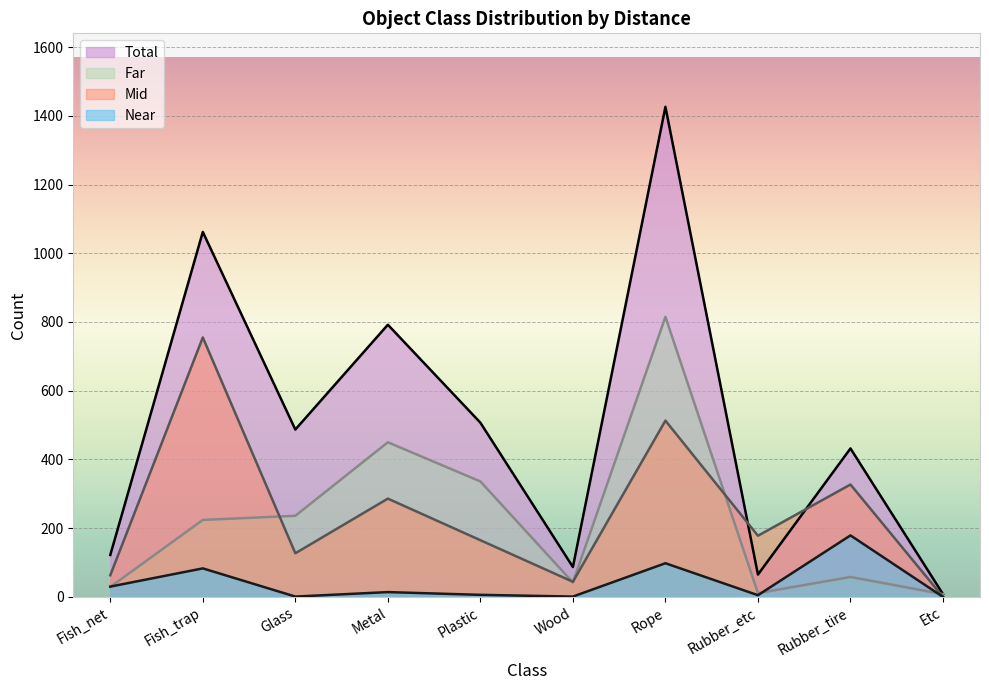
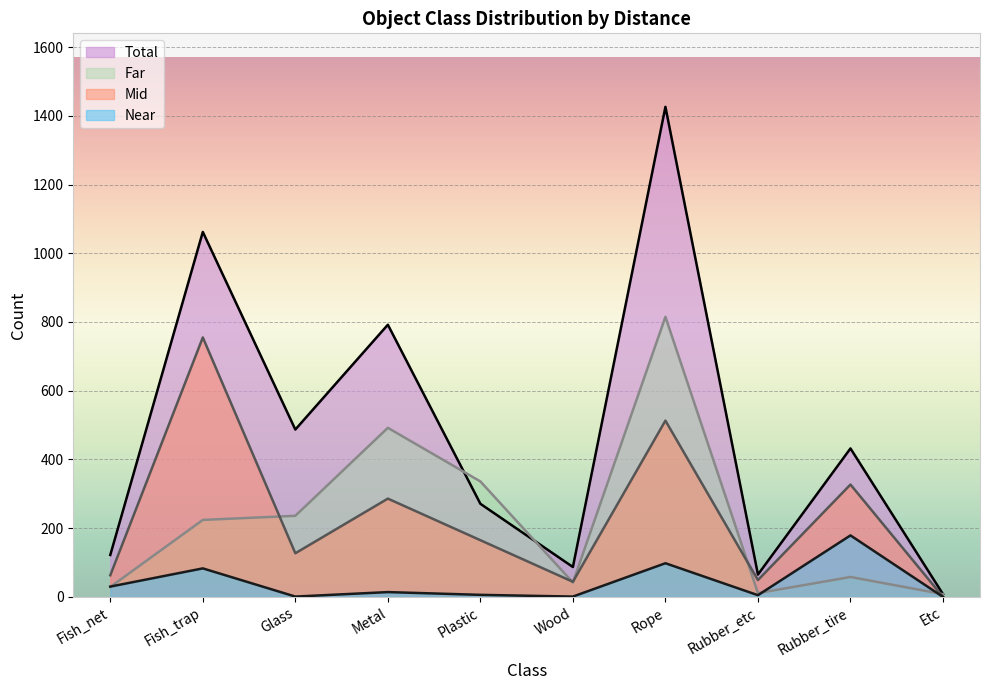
Far, Metal: 450 -> 490
Total, Plastic: 510 -> 270
Mid, Rubber_etc: 180 -> 50
